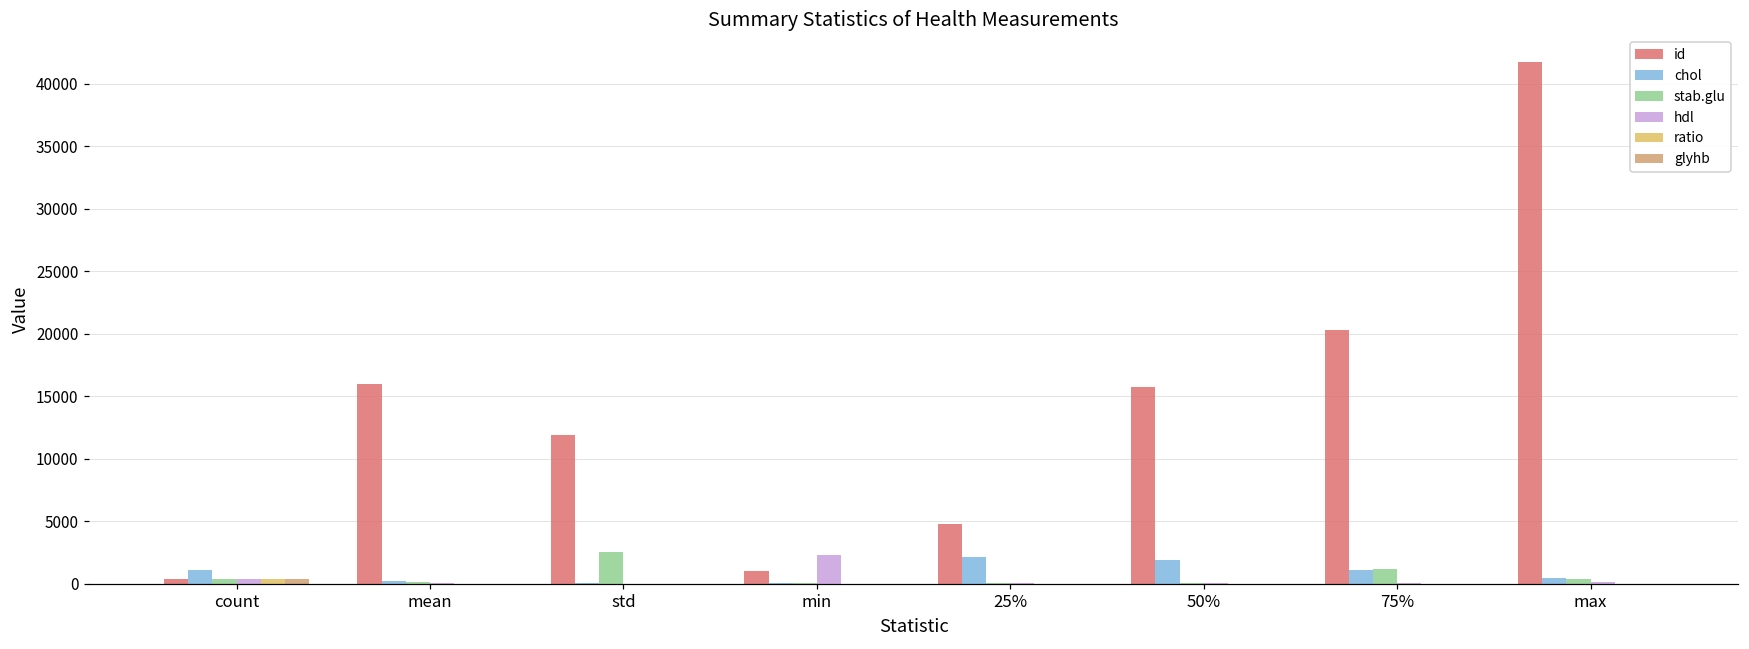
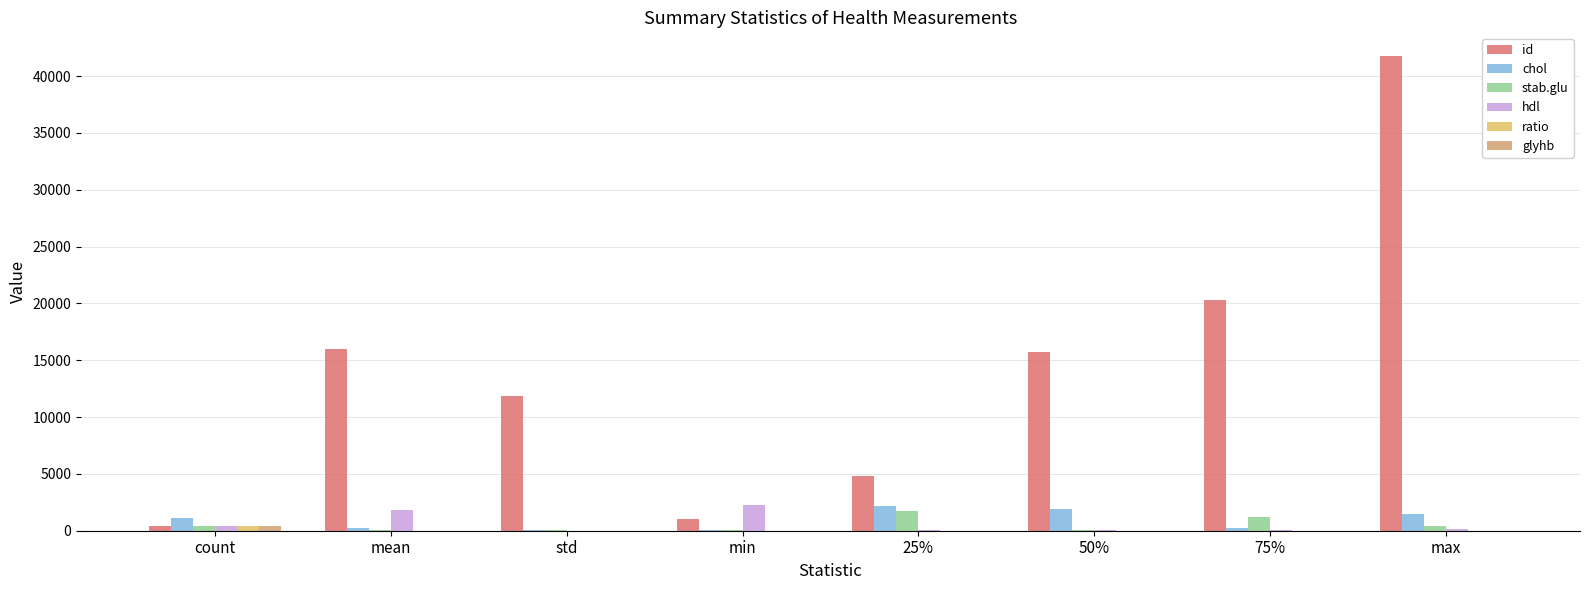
hdl, mean: 100 -> 1800
stab.glu, std: 2600 -> 100
stab.glu, 25%: 100 -> 1800
chol, 75%: 1100 -> 200
chol, max: 400 -> 1500
